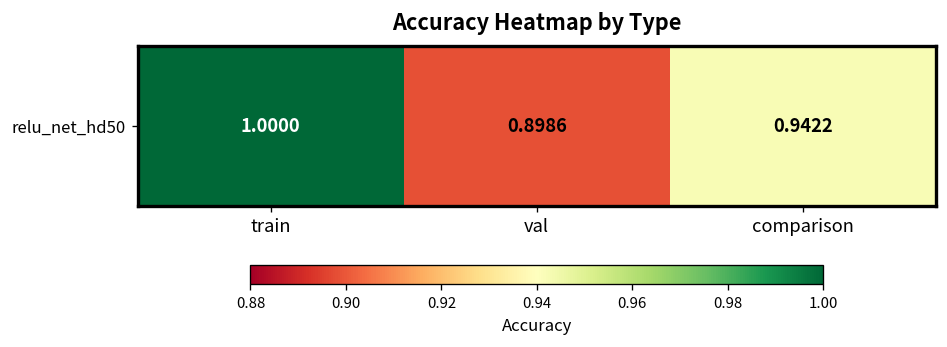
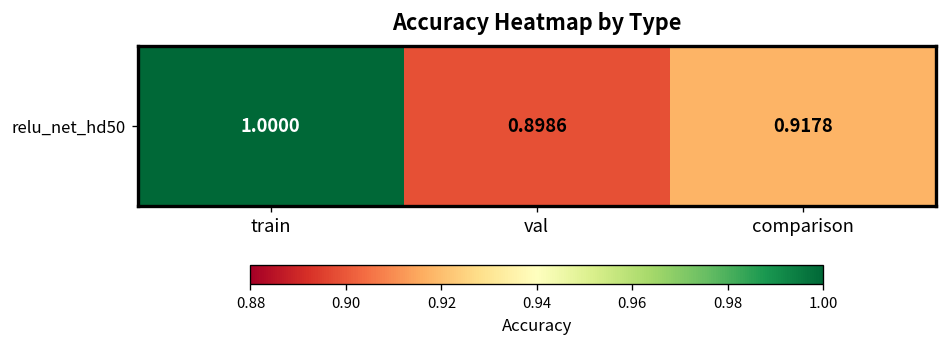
relu_net_hd50, comparison: 0.9422 -> 0.9178
